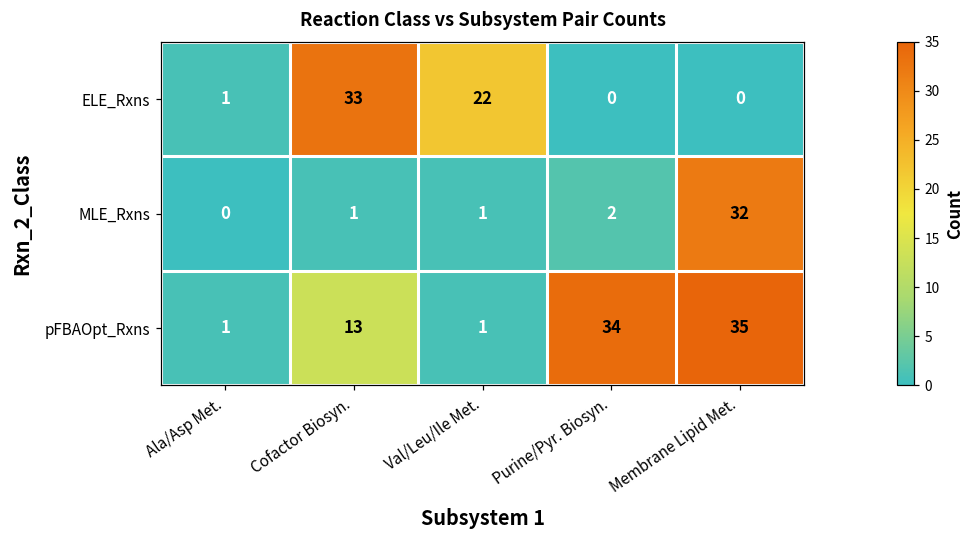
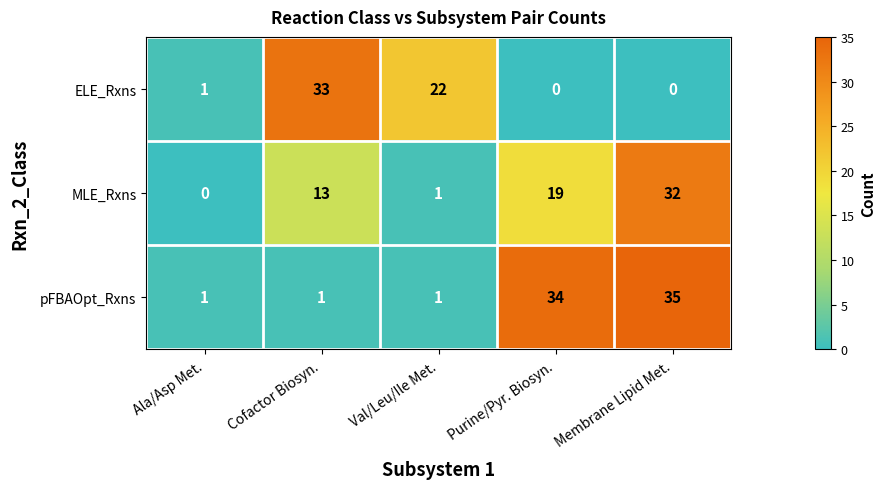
MLE_Rxns, Cofactor Biosyn.: 1 -> 13
MLE_Rxns, Purine/Pyr. Biosyn.: 2 -> 19
pFBAOpt_Rxns, Cofactor Biosyn.: 13 -> 1
